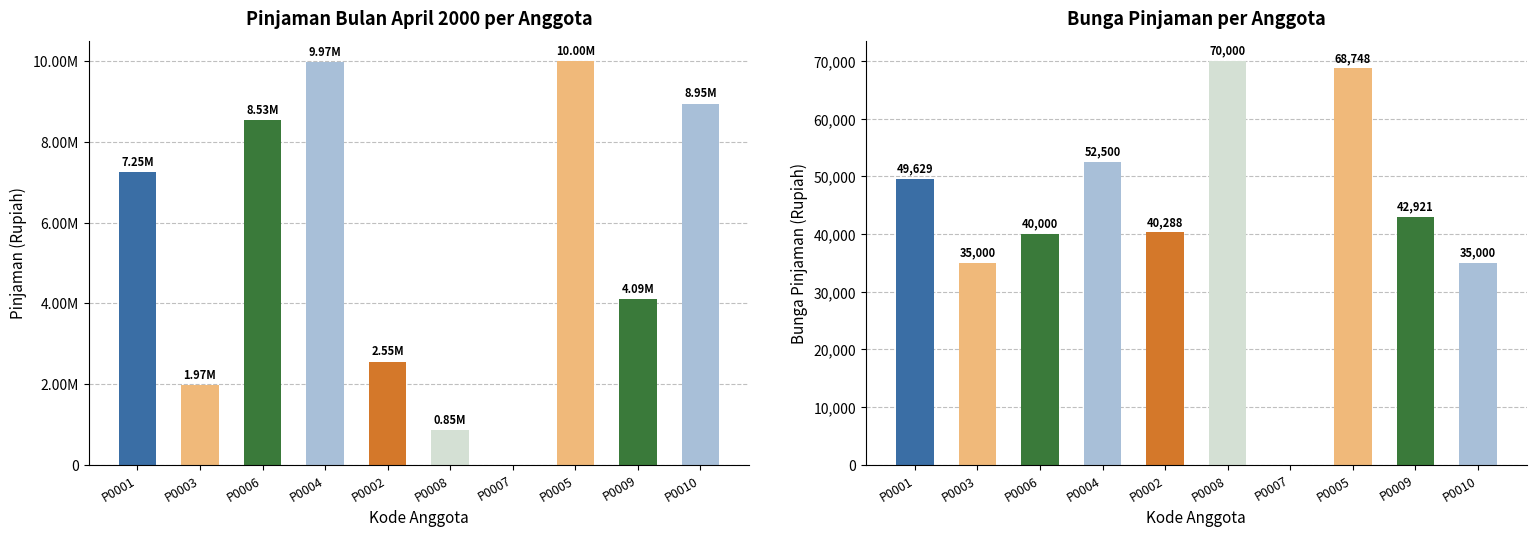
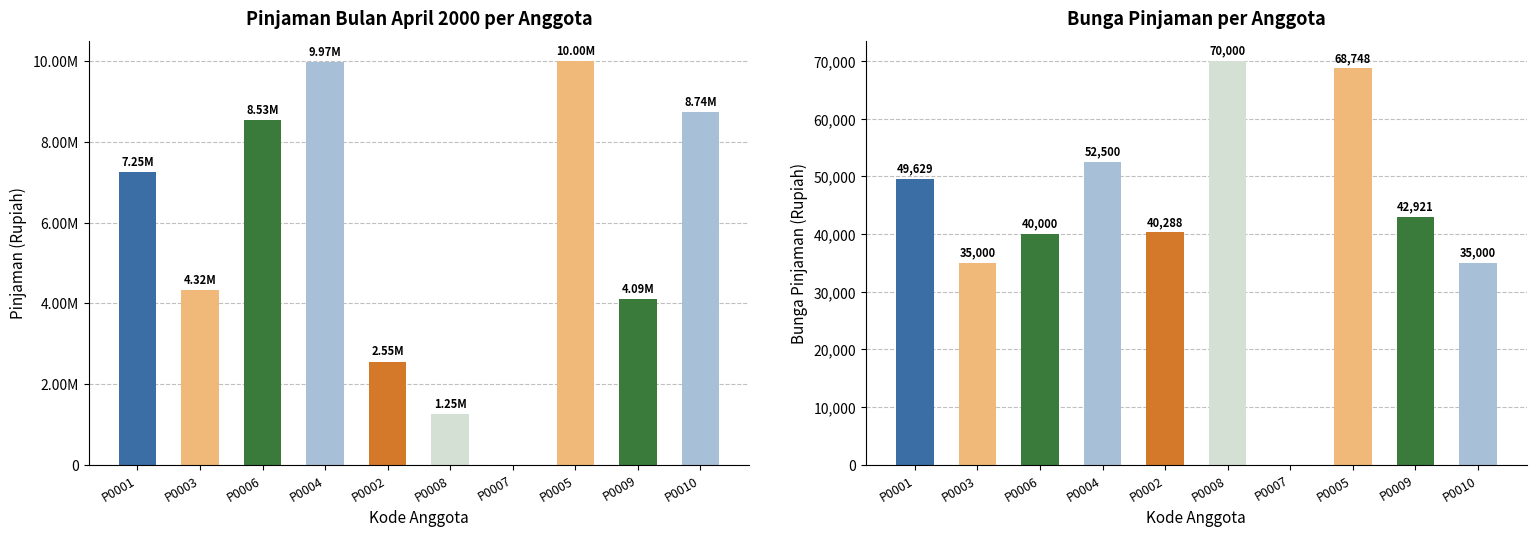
Pinjaman Bulan April 2000 per Anggota, P0003: 1.97M -> 4.32M
Pinjaman Bulan April 2000 per Anggota, P0008: 0.85M -> 1.25M
Pinjaman Bulan April 2000 per Anggota, P0010: 8.95M -> 8.74M
